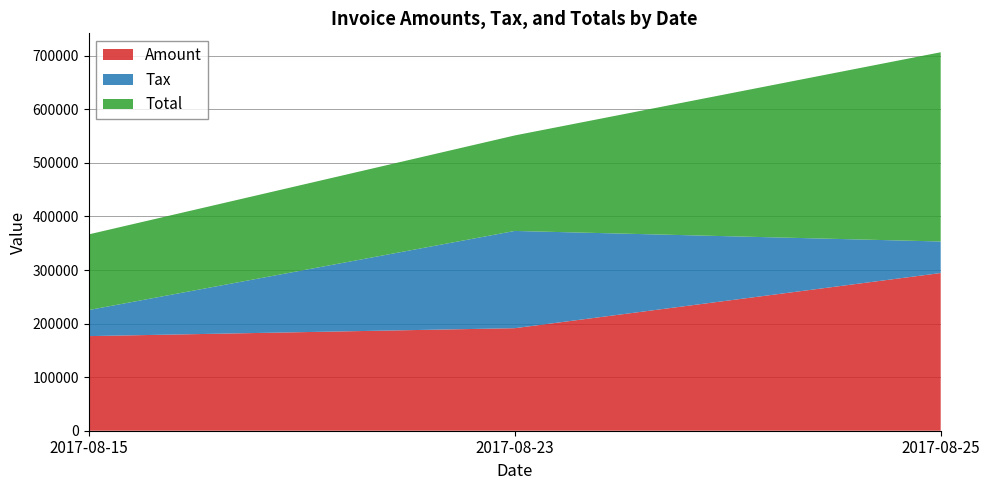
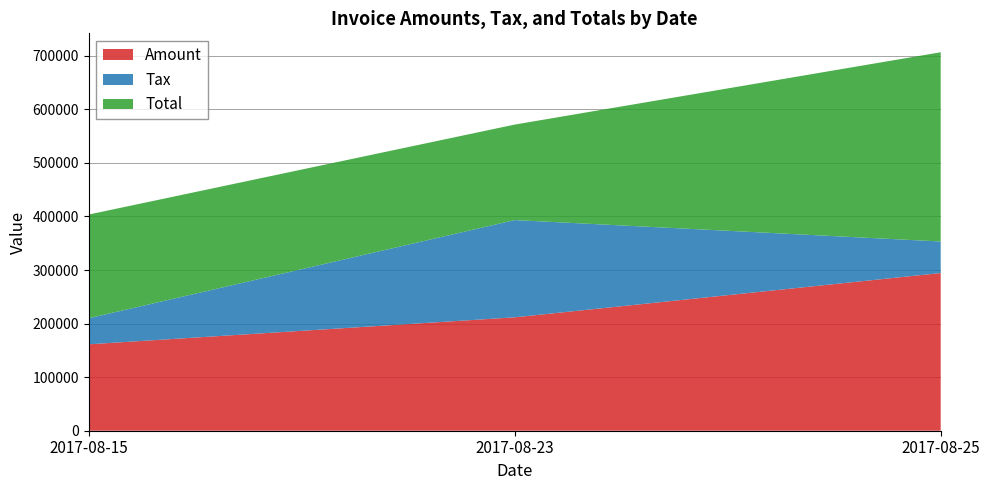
Amount, 2017-08-15: 180000 -> 160000
Total, 2017-08-15: 140000 -> 190000
Amount, 2017-08-23: 190000 -> 210000
